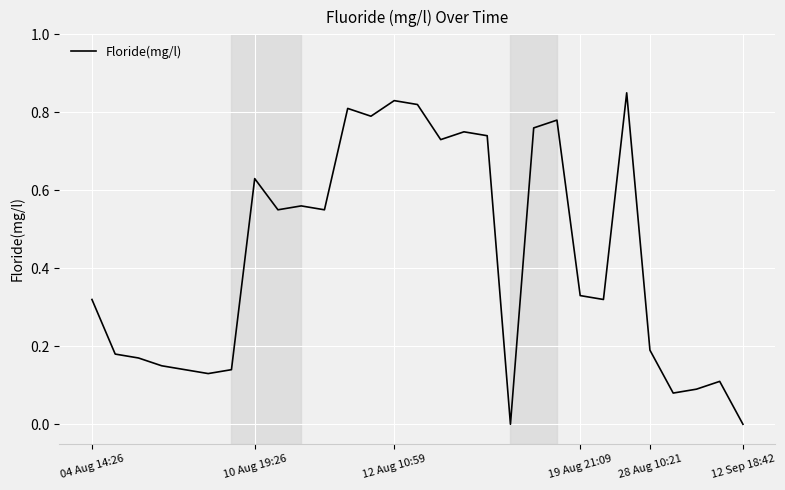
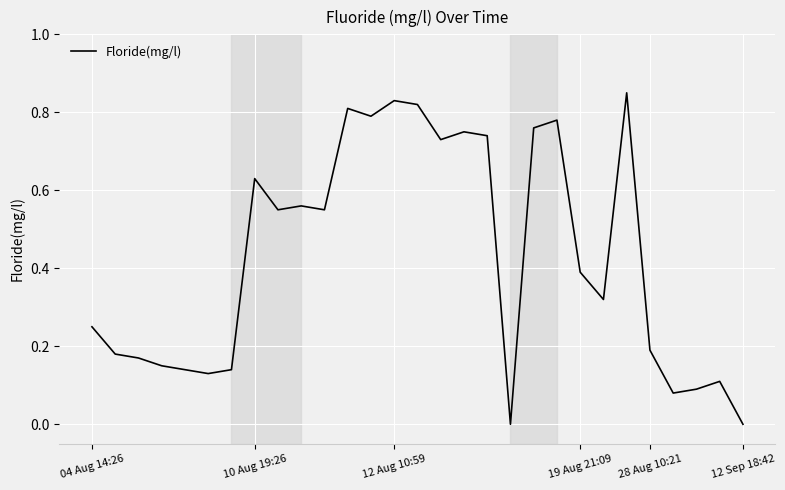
04 Aug 14:26: 0.32 -> 0.25
19 Aug 21:09: 0.33 -> 0.39
